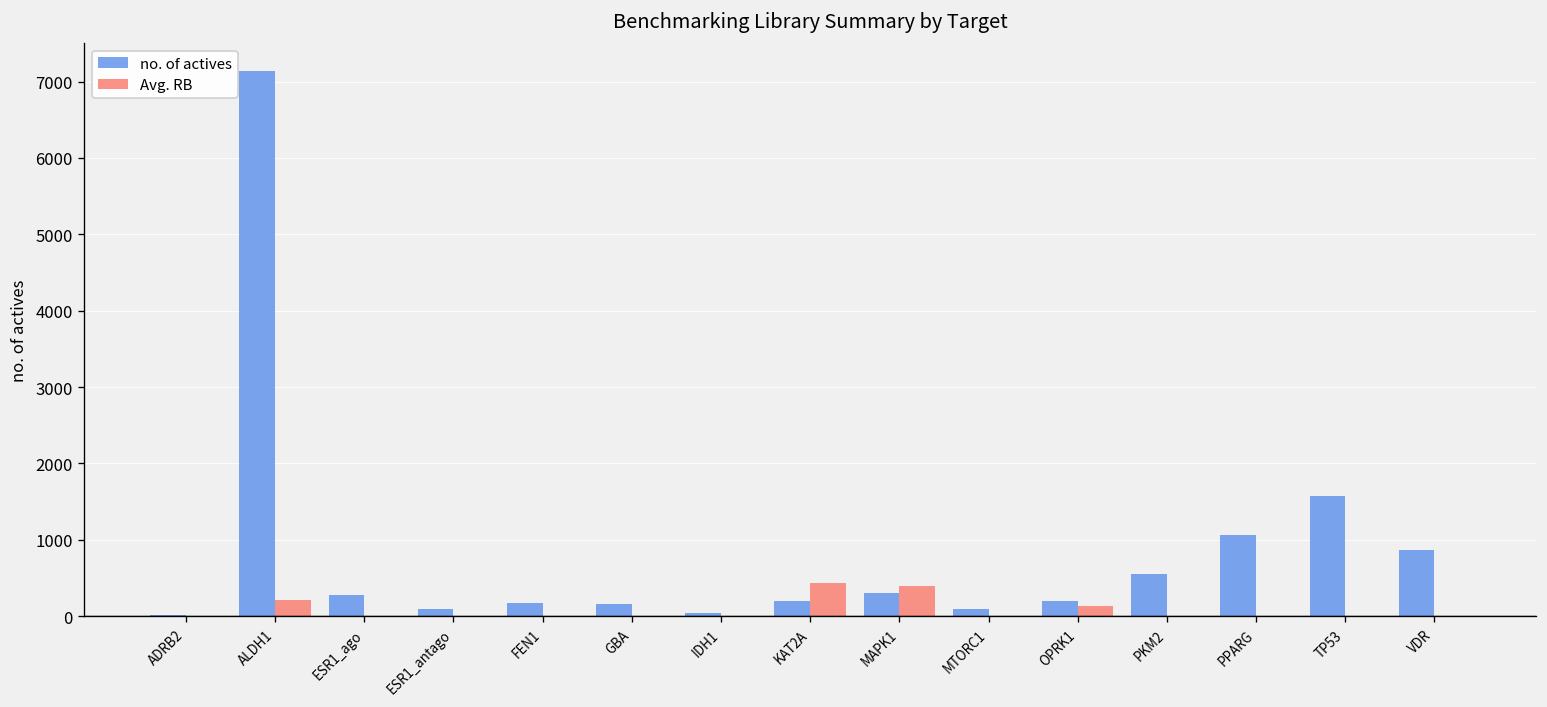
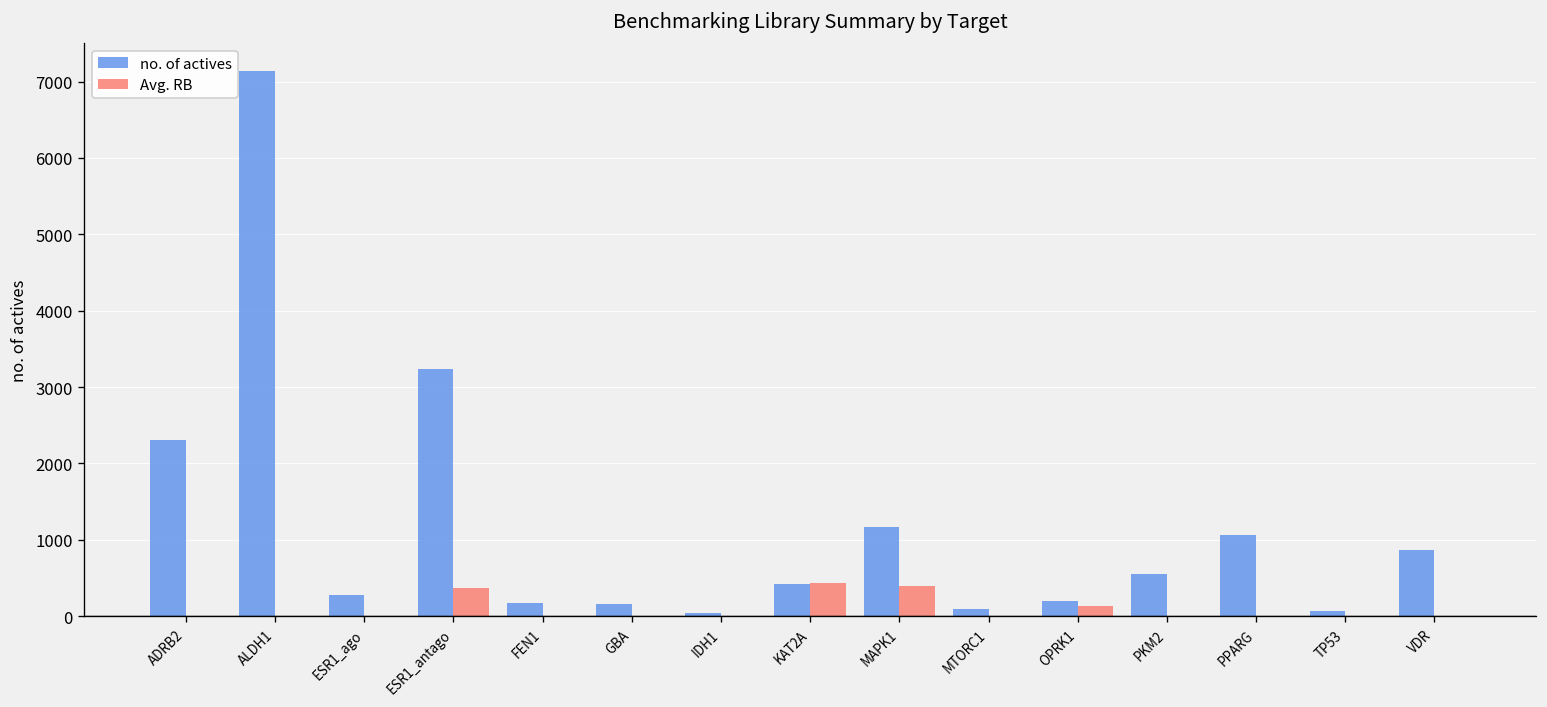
no. of actives, ADRB2: 0 -> 2300
Avg. RB, ALDH1: 200 -> 0
no. of actives, ESR1_antago: 100 -> 3200
Avg. RB, ESR1_antago: 0 -> 400
no. of actives, KAT2A: 200 -> 400
no. of actives, MAPK1: 300 -> 1200
no. of actives, TP53: 1600 -> 100
